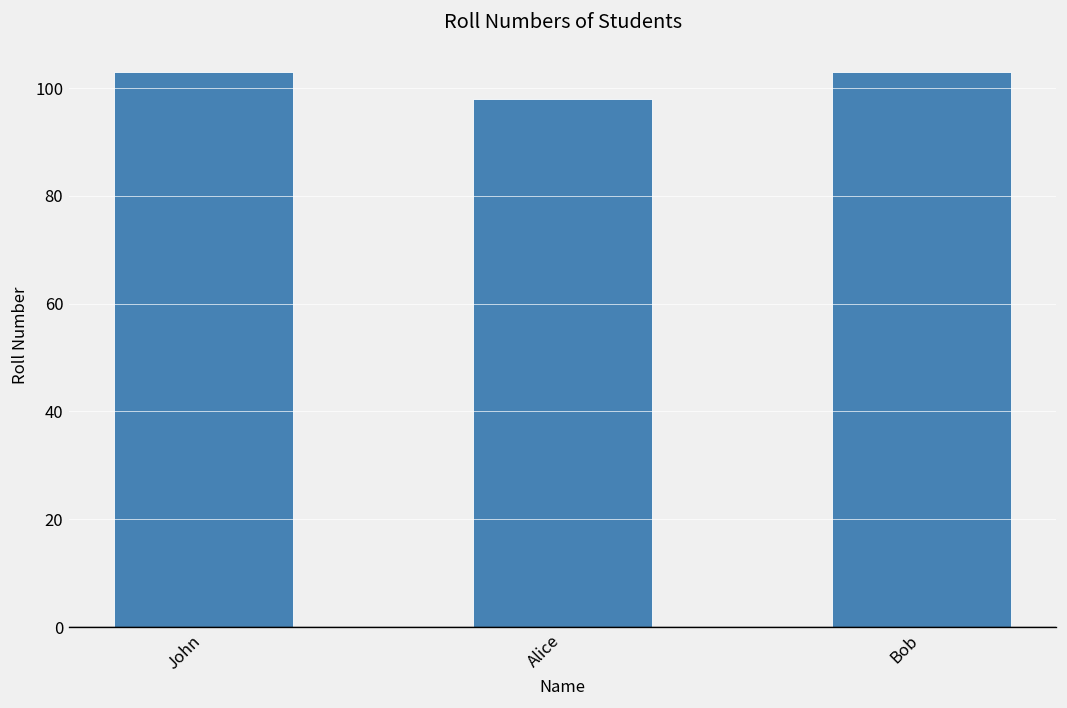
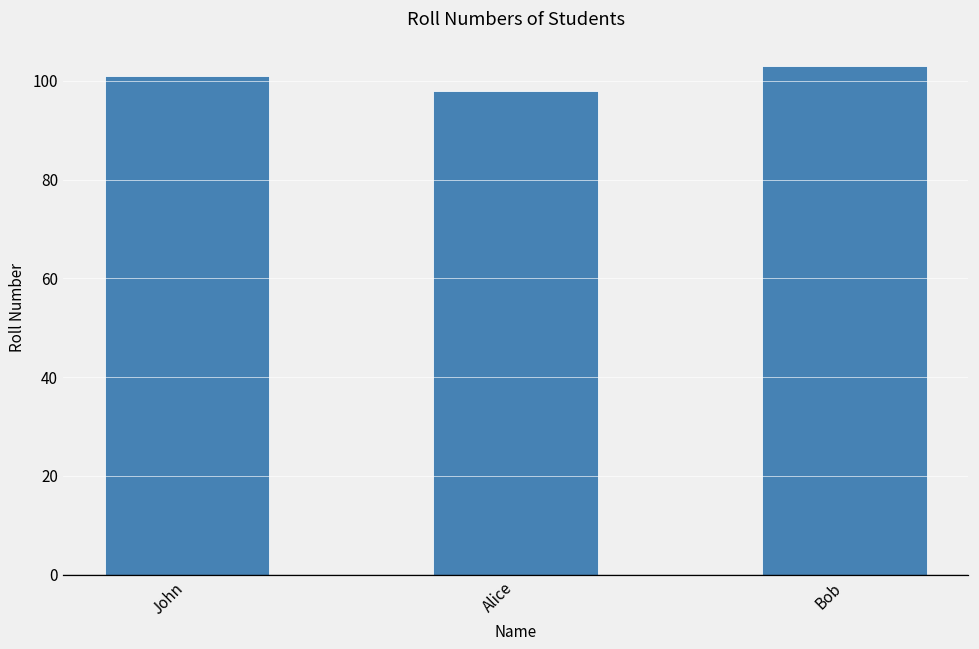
John: 103 -> 101
